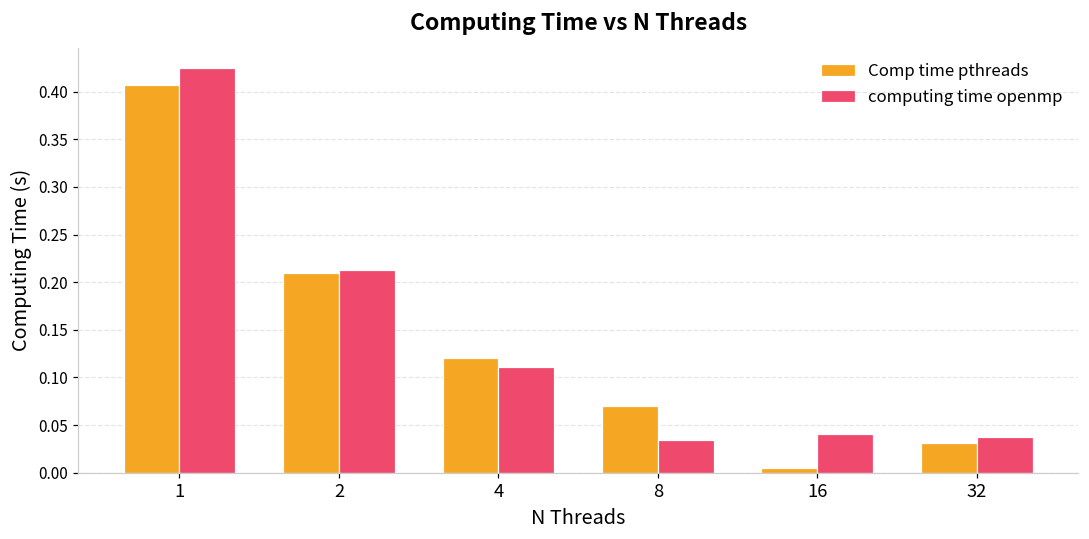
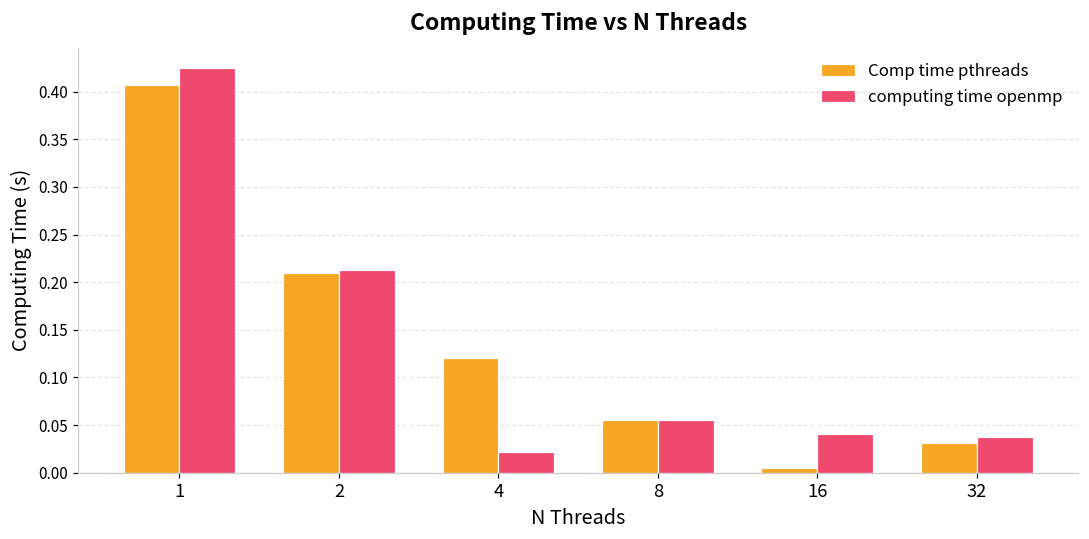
computing time openmp, 4: 0.11 -> 0.02
Comp time pthreads, 8: 0.07 -> 0.06
computing time openmp, 8: 0.03 -> 0.06
